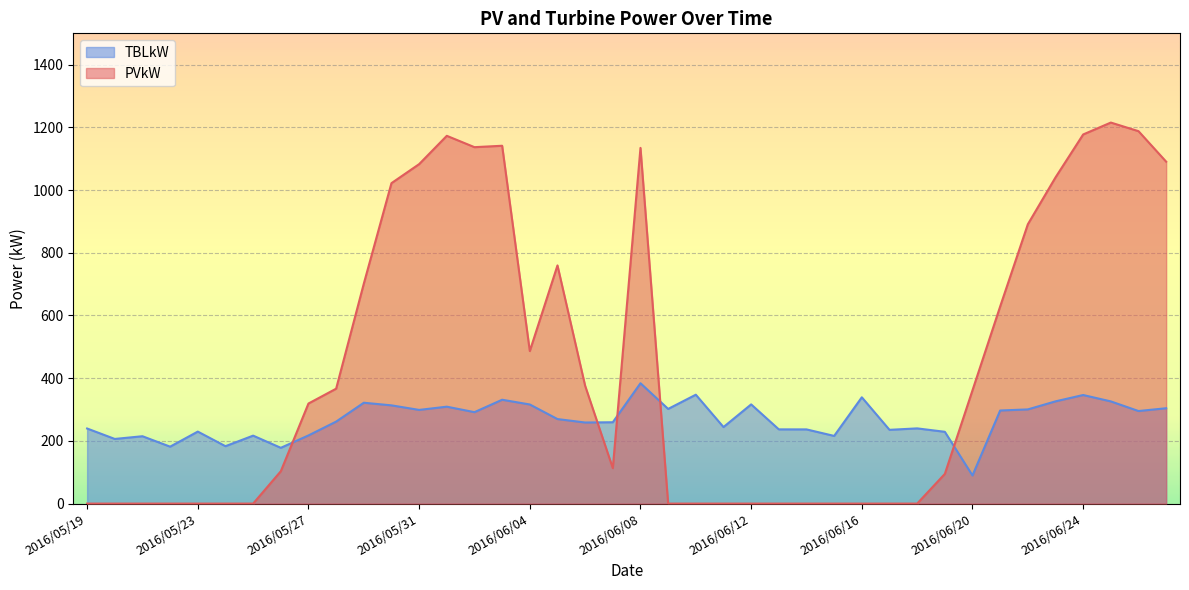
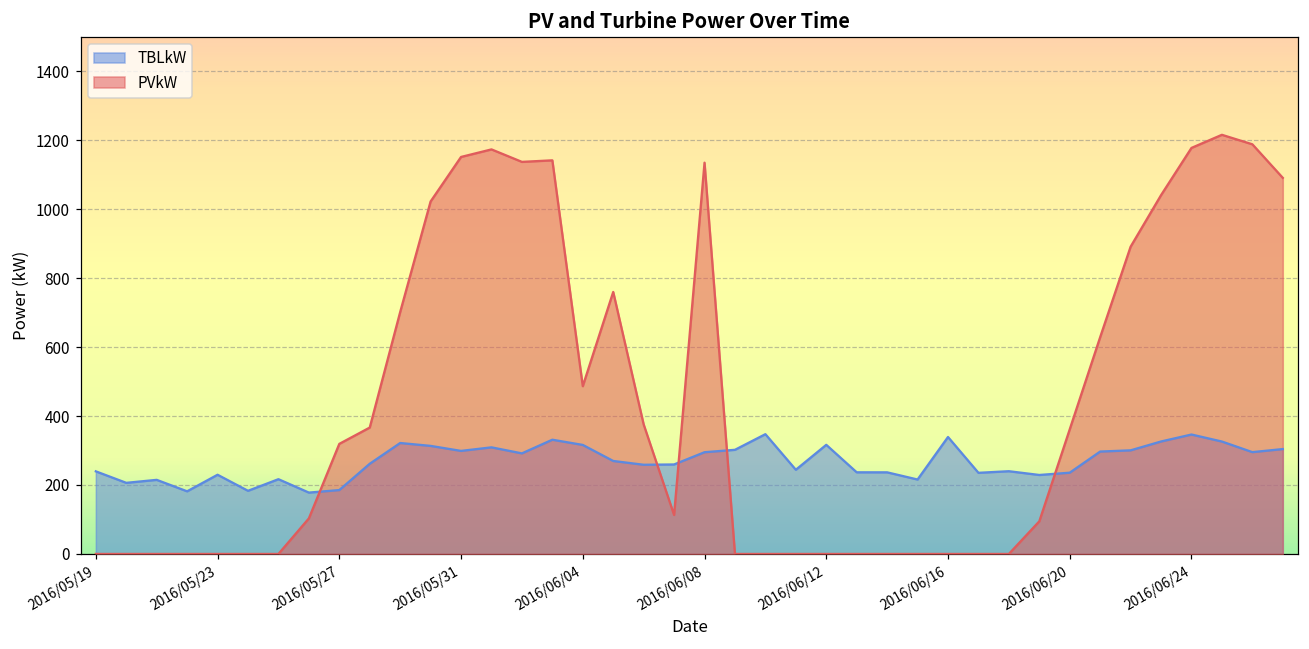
TBLkW, 2016/05/27: 220 -> 190
PVkW, 2016/05/31: 1080 -> 1150
TBLkW, 2016/06/08: 380 -> 290
TBLkW, 2016/06/20: 90 -> 240
